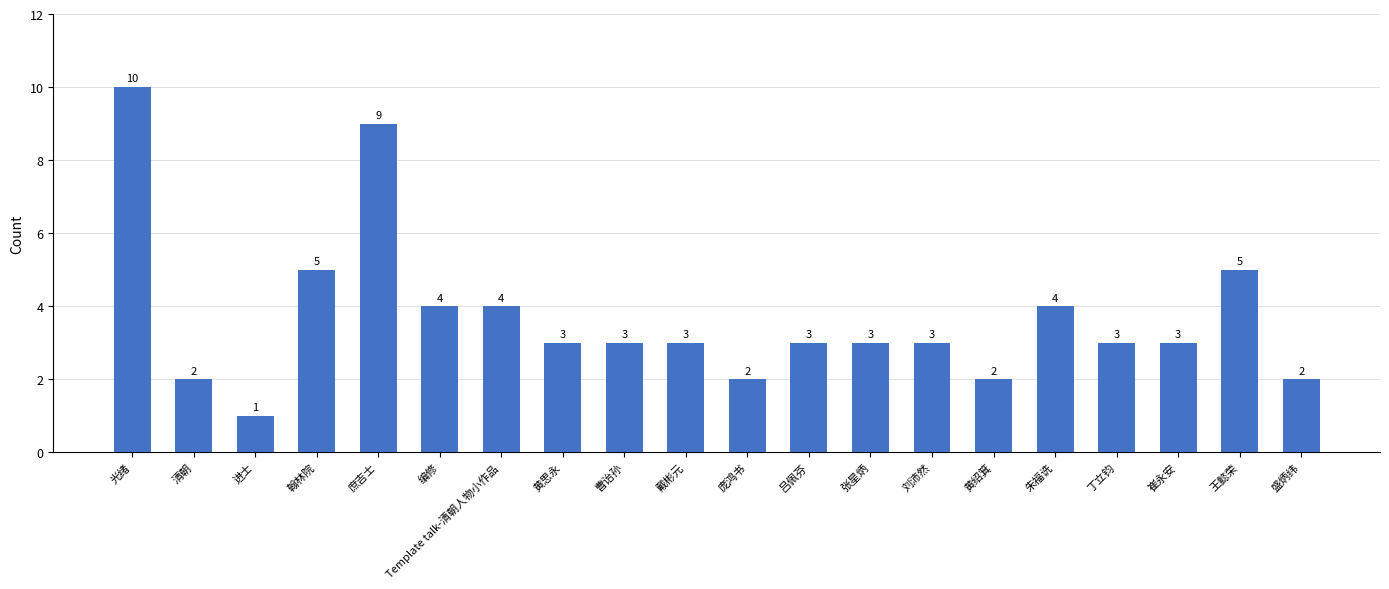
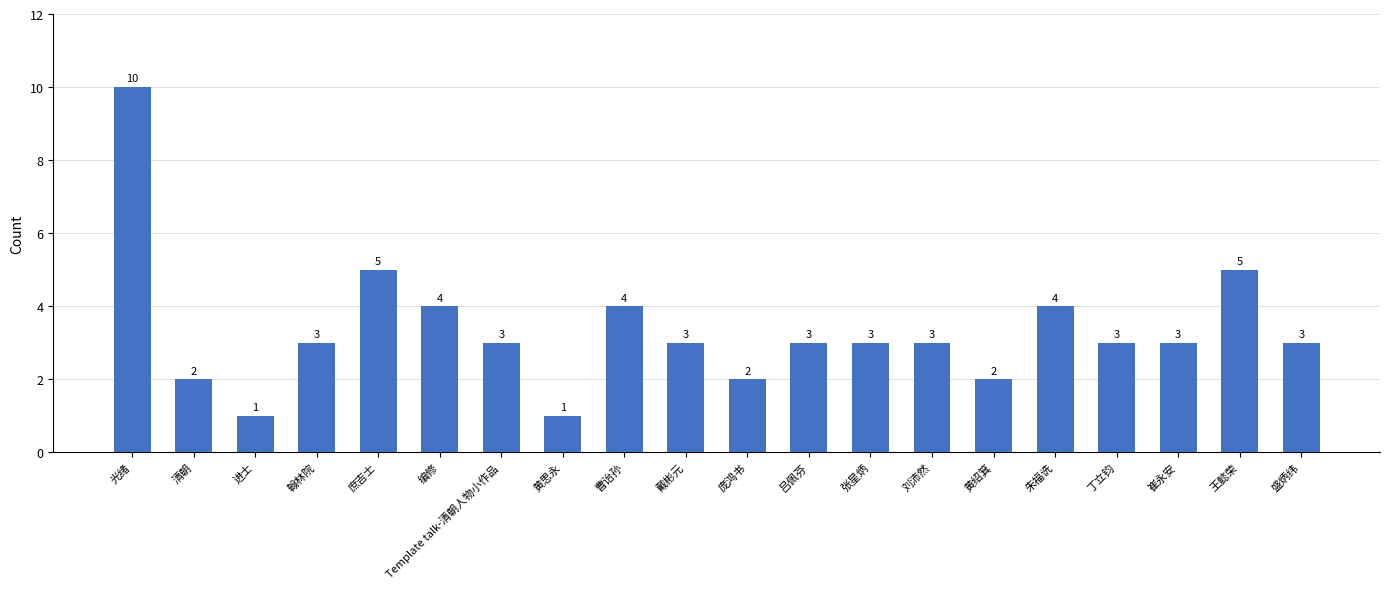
翰林院: 5 -> 3
庶吉士: 9 -> 5
Template talk-清朝人物小作品: 4 -> 3
黄思永: 3 -> 1
曹诒孙: 3 -> 4
盛炳纬: 2 -> 3
